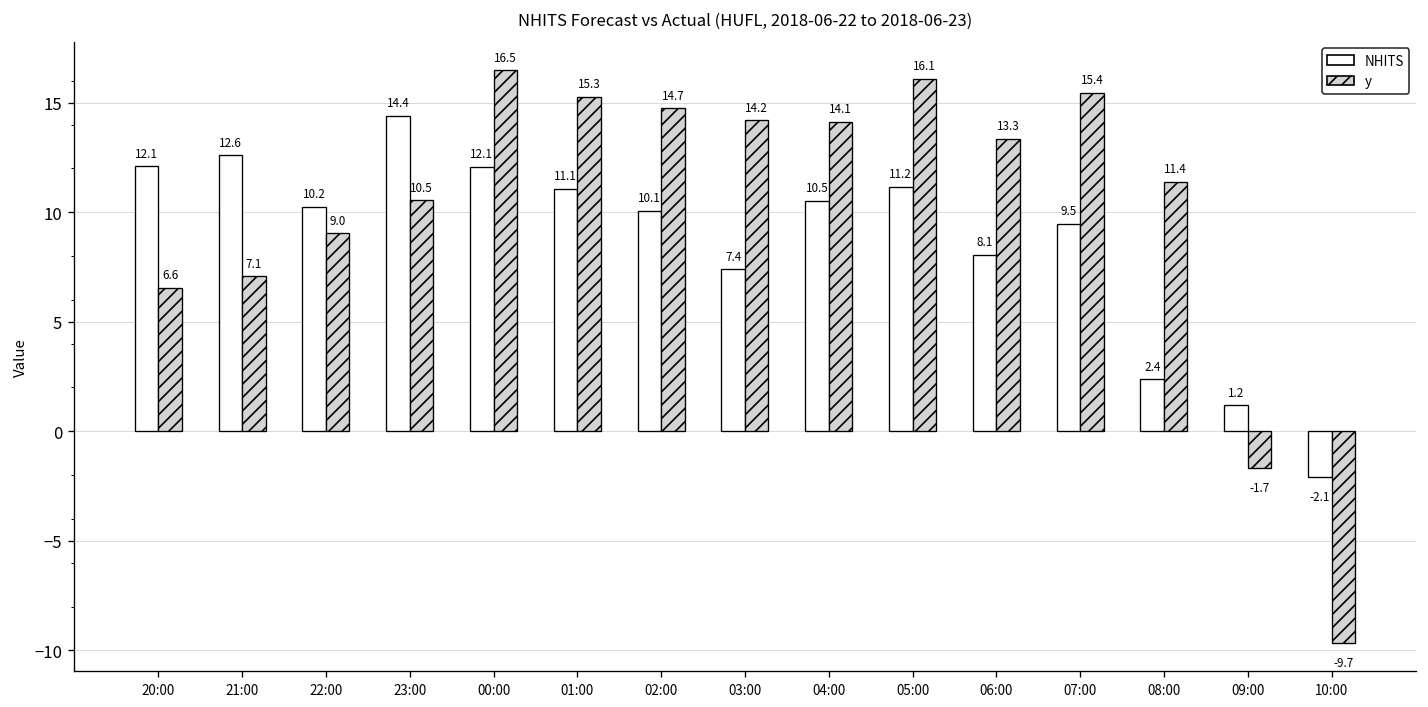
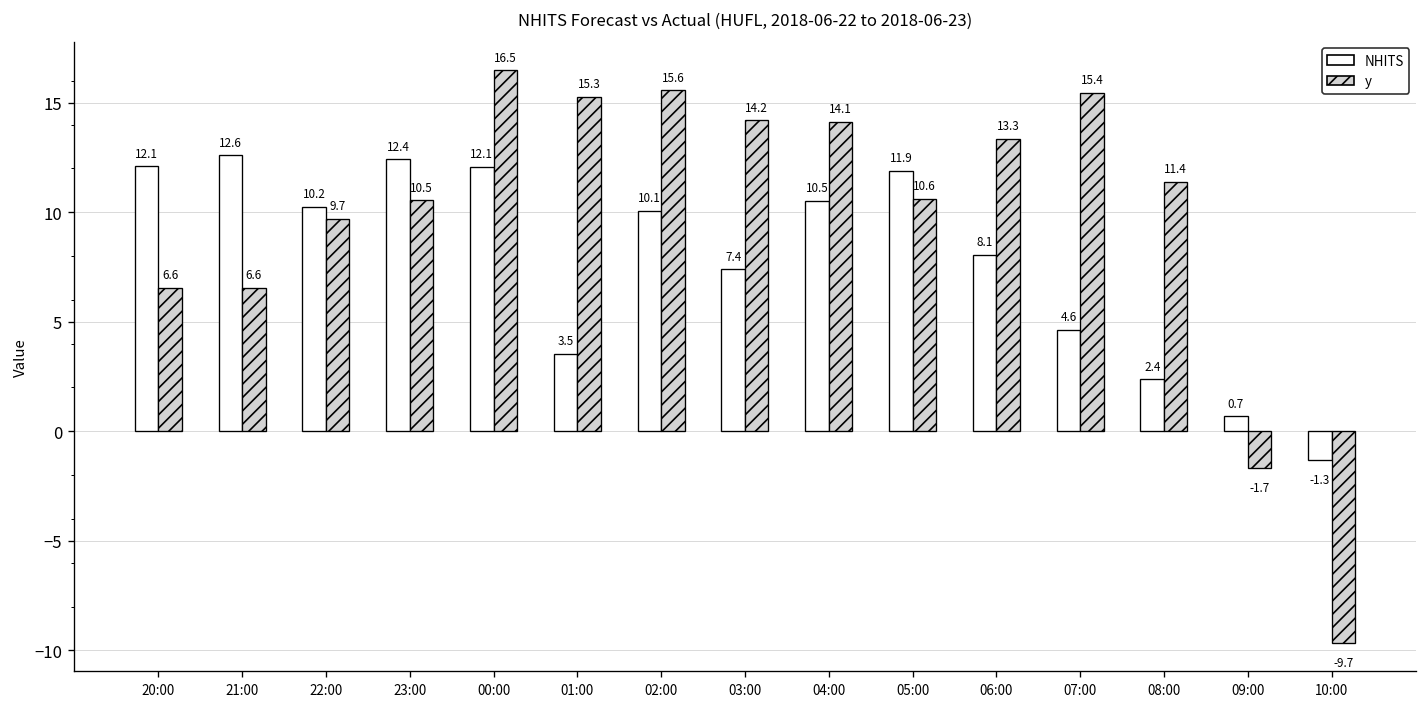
y, 21:00: 7.1 -> 6.6
y, 22:00: 9.0 -> 9.7
NHITS, 23:00: 14.4 -> 12.4
NHITS, 01:00: 11.1 -> 3.5
y, 02:00: 14.7 -> 15.6
NHITS, 05:00: 11.2 -> 11.9
y, 05:00: 16.1 -> 10.6
NHITS, 07:00: 9.5 -> 4.6
NHITS, 09:00: 1.2 -> 0.7
NHITS, 10:00: -2.1 -> -1.3
